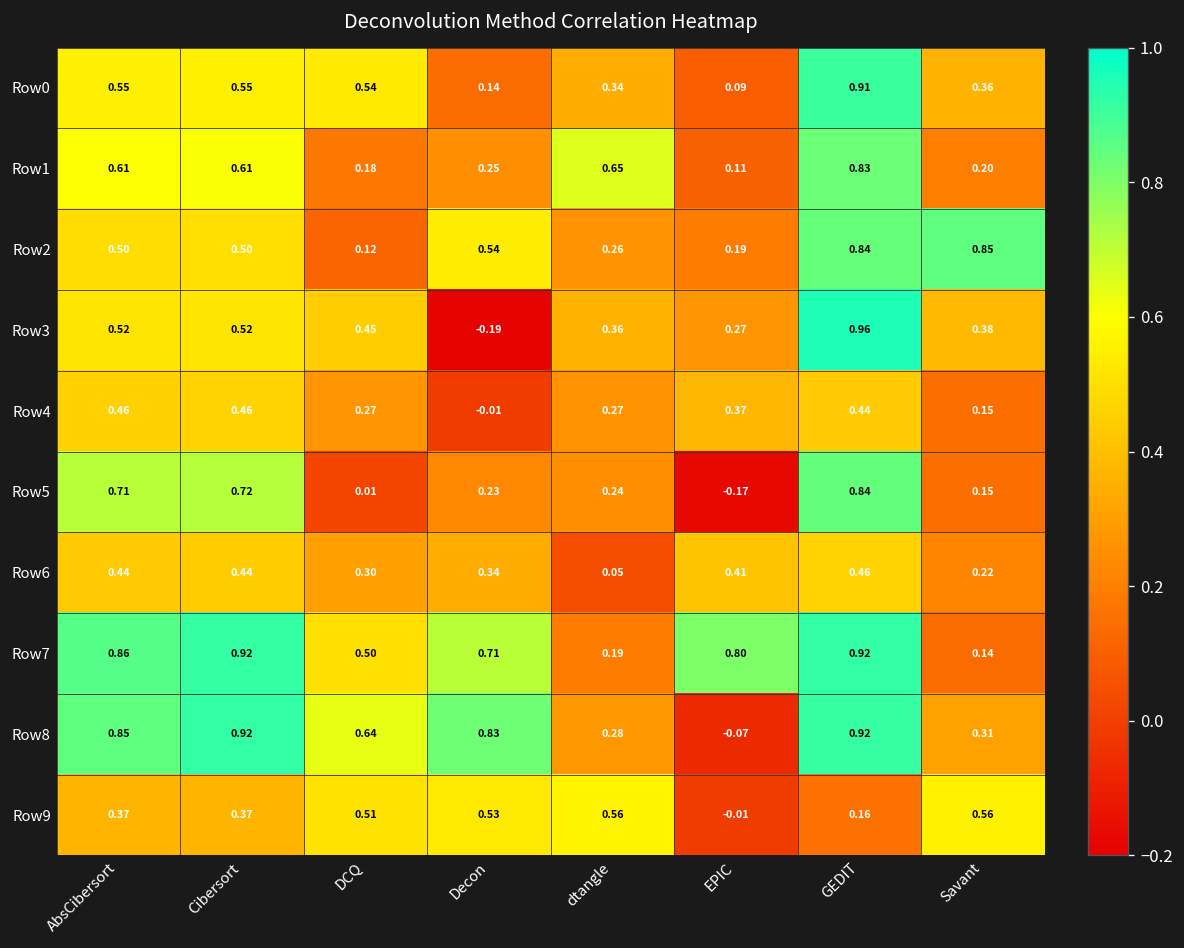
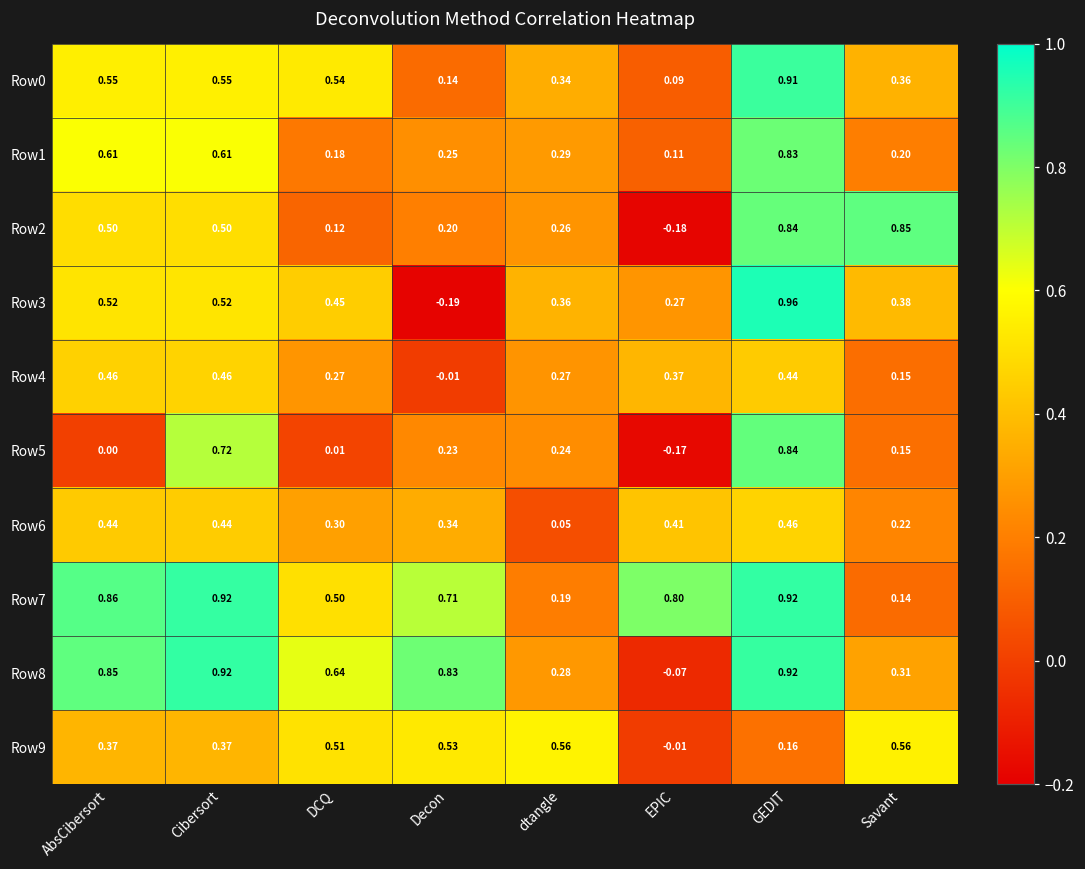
Row1, dtangle: 0.65 -> 0.29
Row2, Decon: 0.54 -> 0.20
Row2, EPIC: 0.19 -> -0.18
Row5, AbsCibersort: 0.71 -> 0.00
